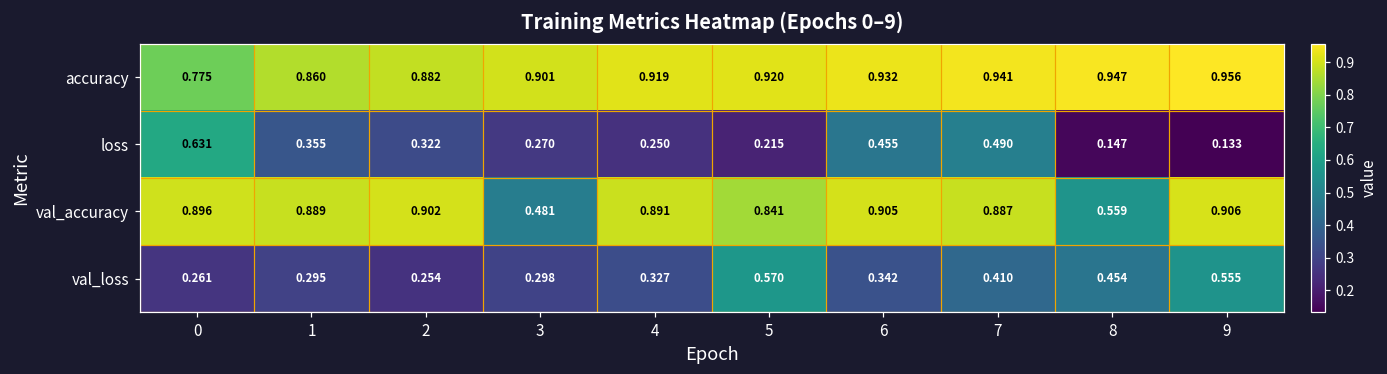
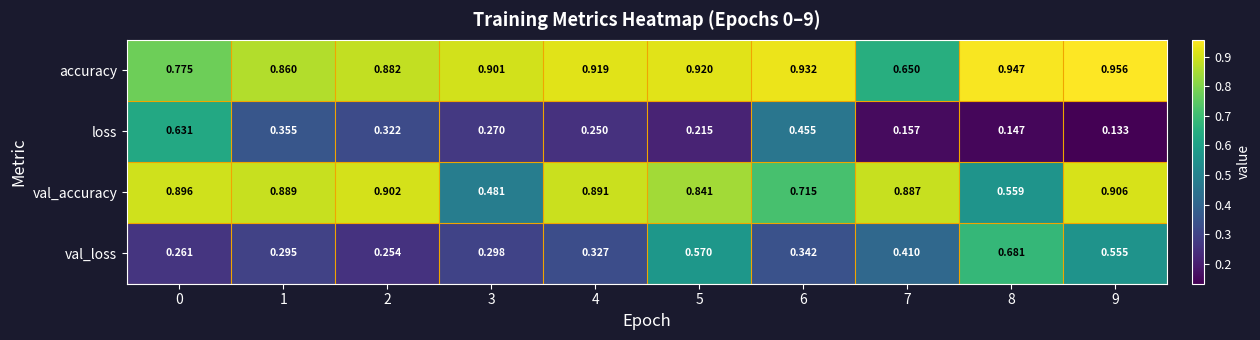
accuracy, 7: 0.941 -> 0.650
loss, 7: 0.490 -> 0.157
val_accuracy, 6: 0.905 -> 0.715
val_loss, 8: 0.454 -> 0.681
